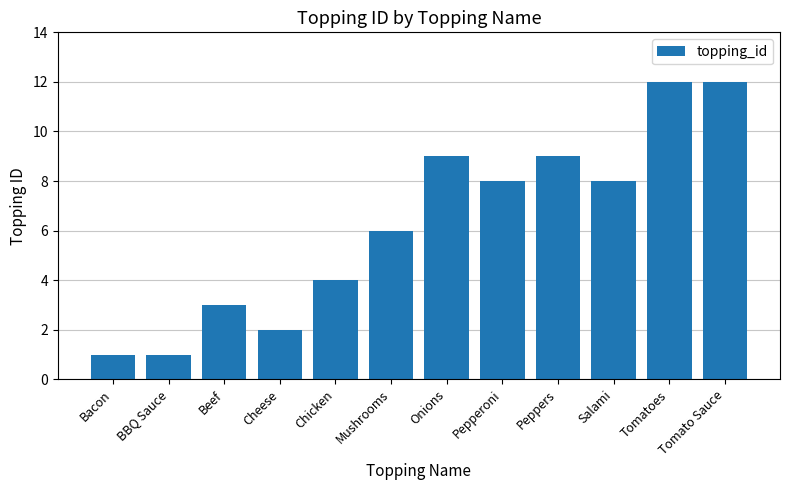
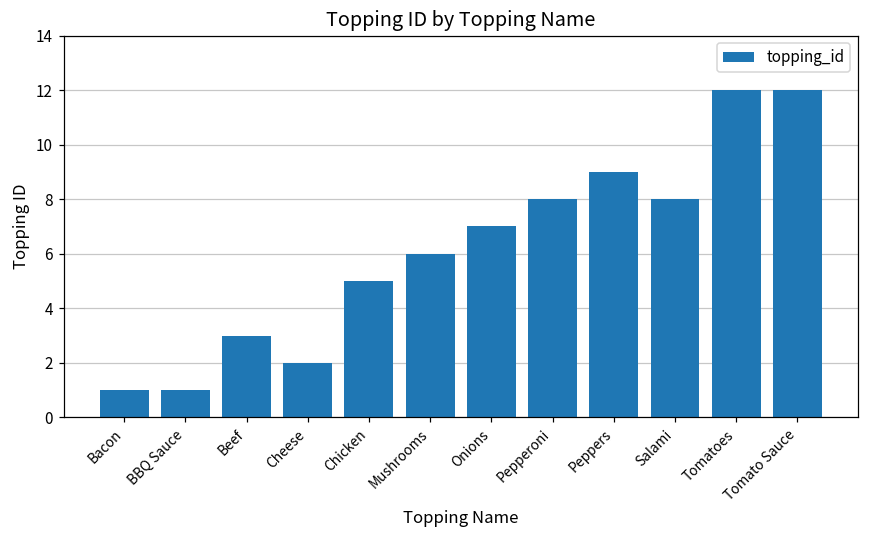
Chicken: 4 -> 5
Onions: 9 -> 7
